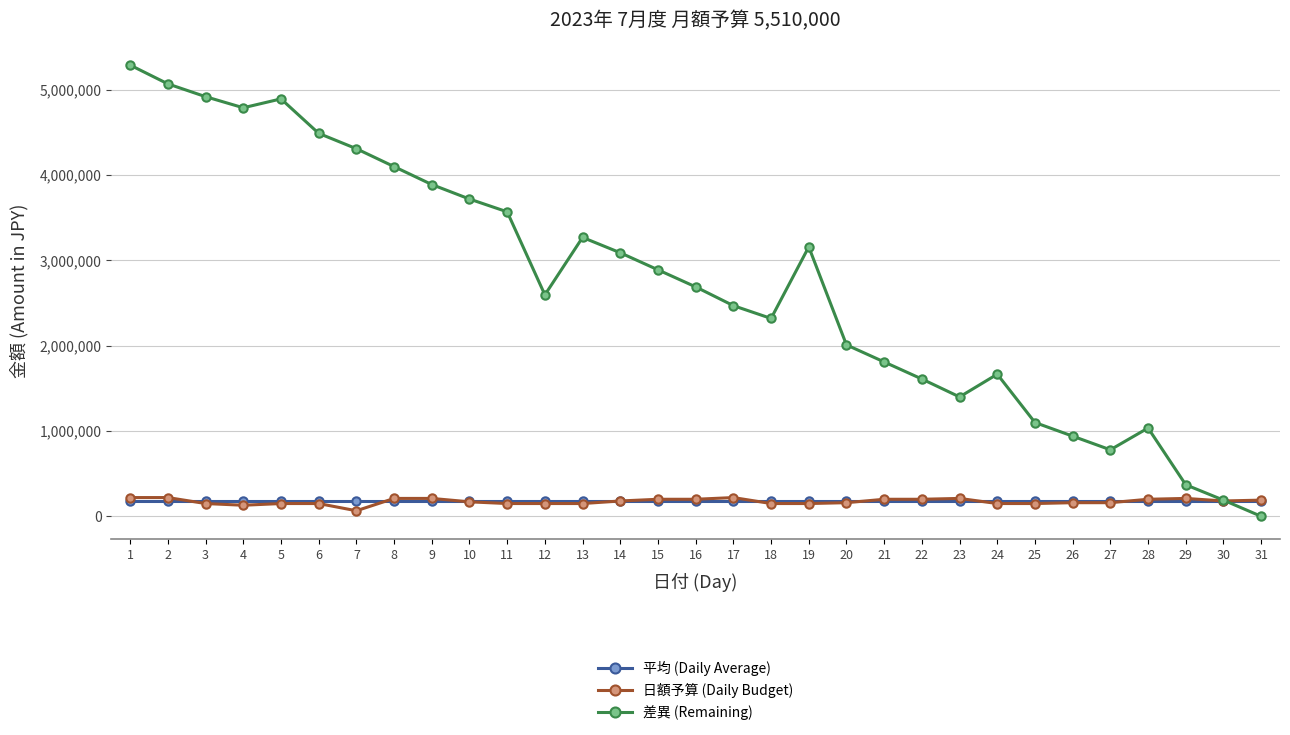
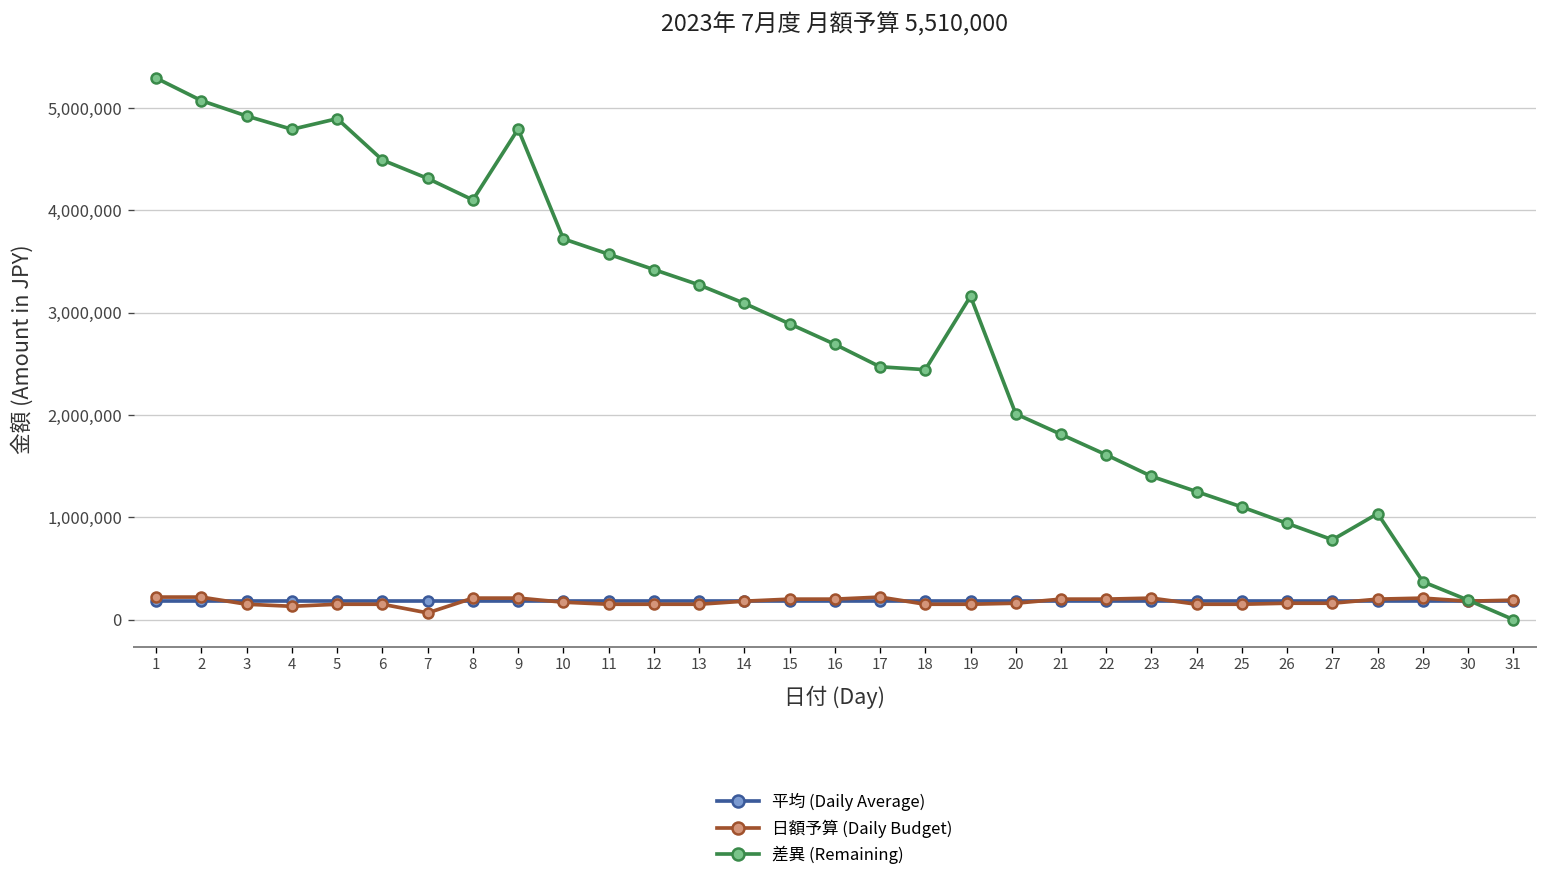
差異 (Remaining), 9: 3,900,000 -> 4,800,000
差異 (Remaining), 12: 2,600,000 -> 3,400,000
差異 (Remaining), 18: 2,300,000 -> 2,400,000
差異 (Remaining), 24: 1,700,000 -> 1,300,000
